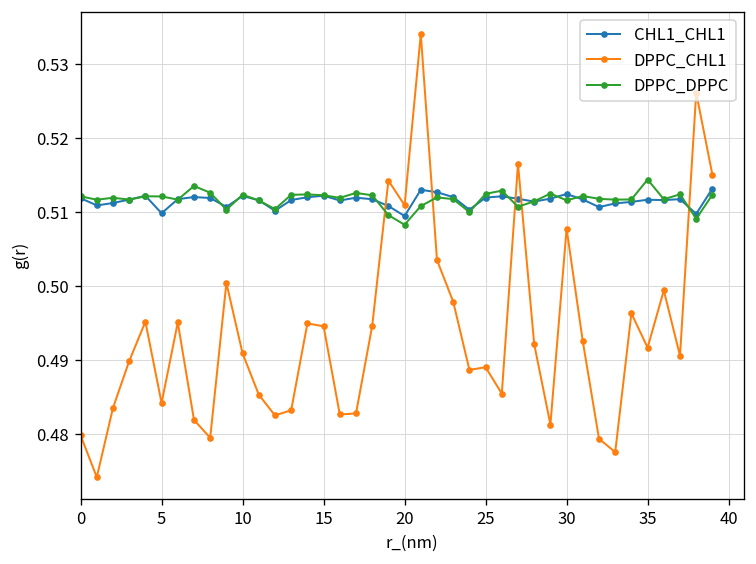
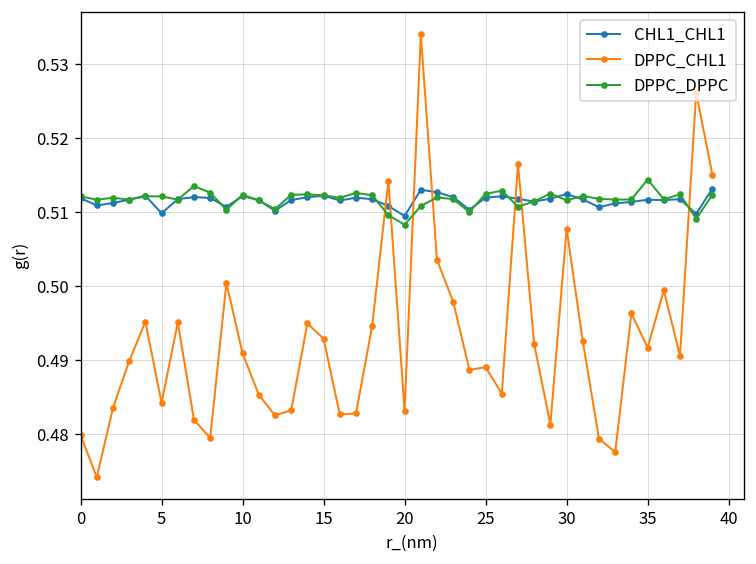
DPPC_CHL1, 15: 0.495 -> 0.493
DPPC_CHL1, 20: 0.511 -> 0.483
